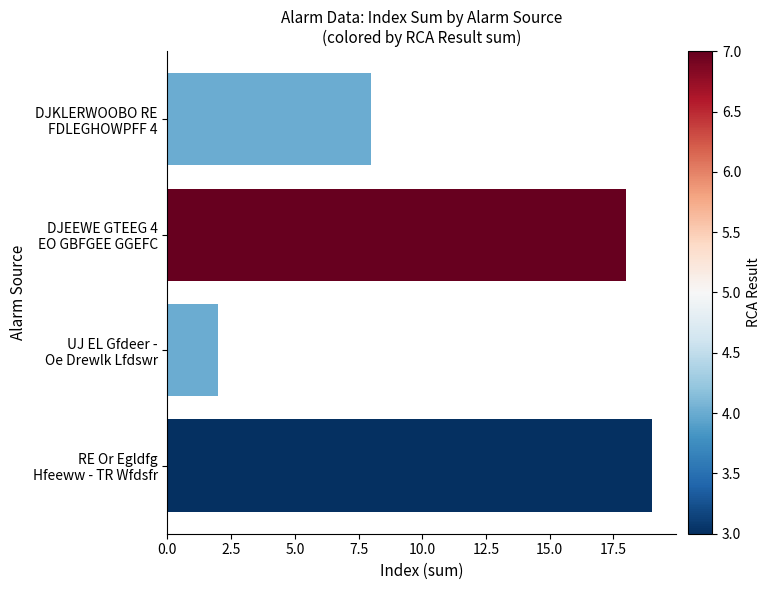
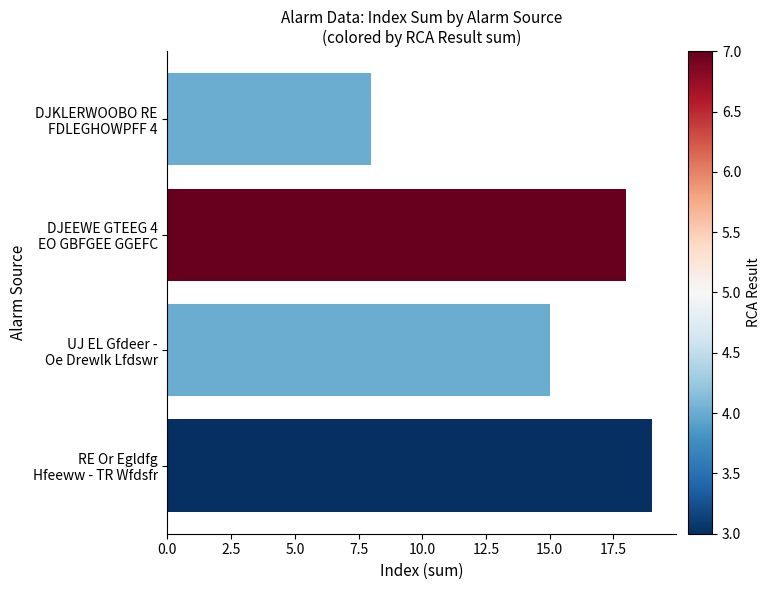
UJ EL Gfdeer - Oe Drewlk Lfdswr: 2 -> 15
